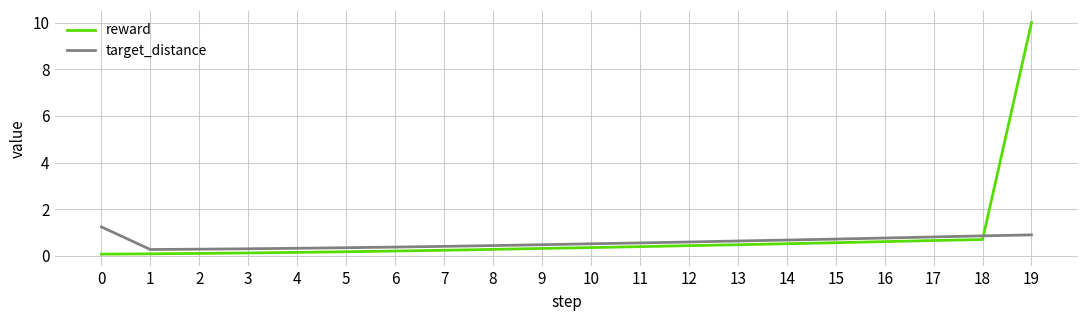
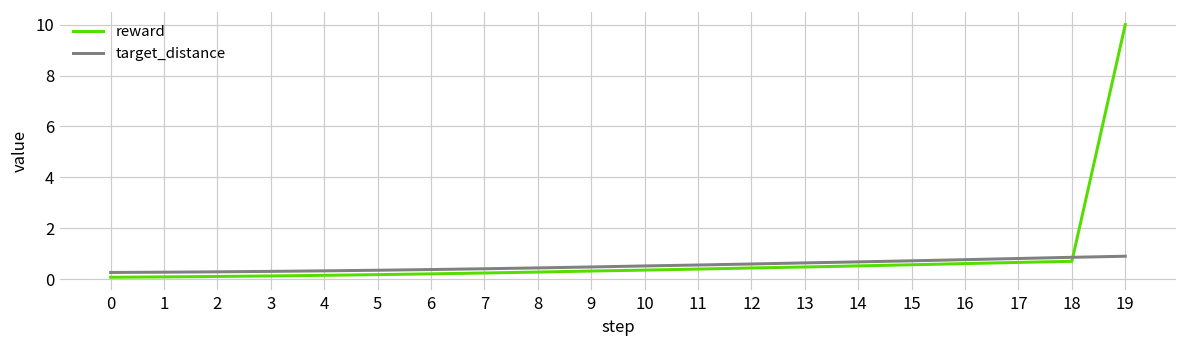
target_distance, 0: 1.2 -> 0.3
